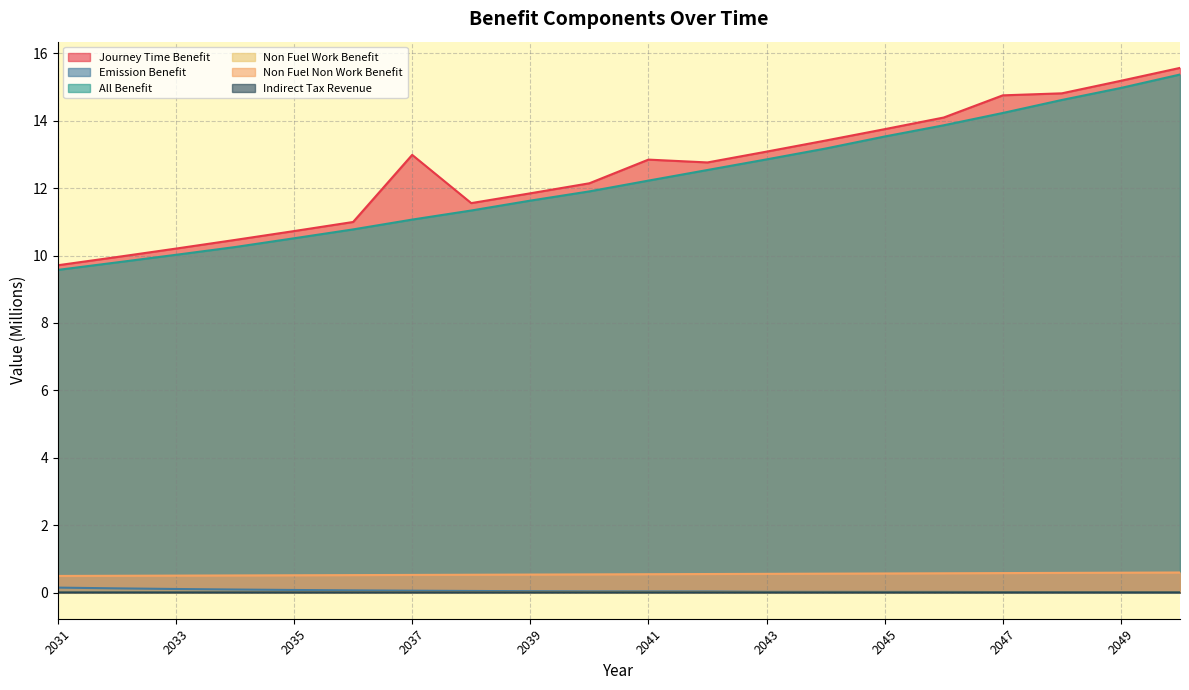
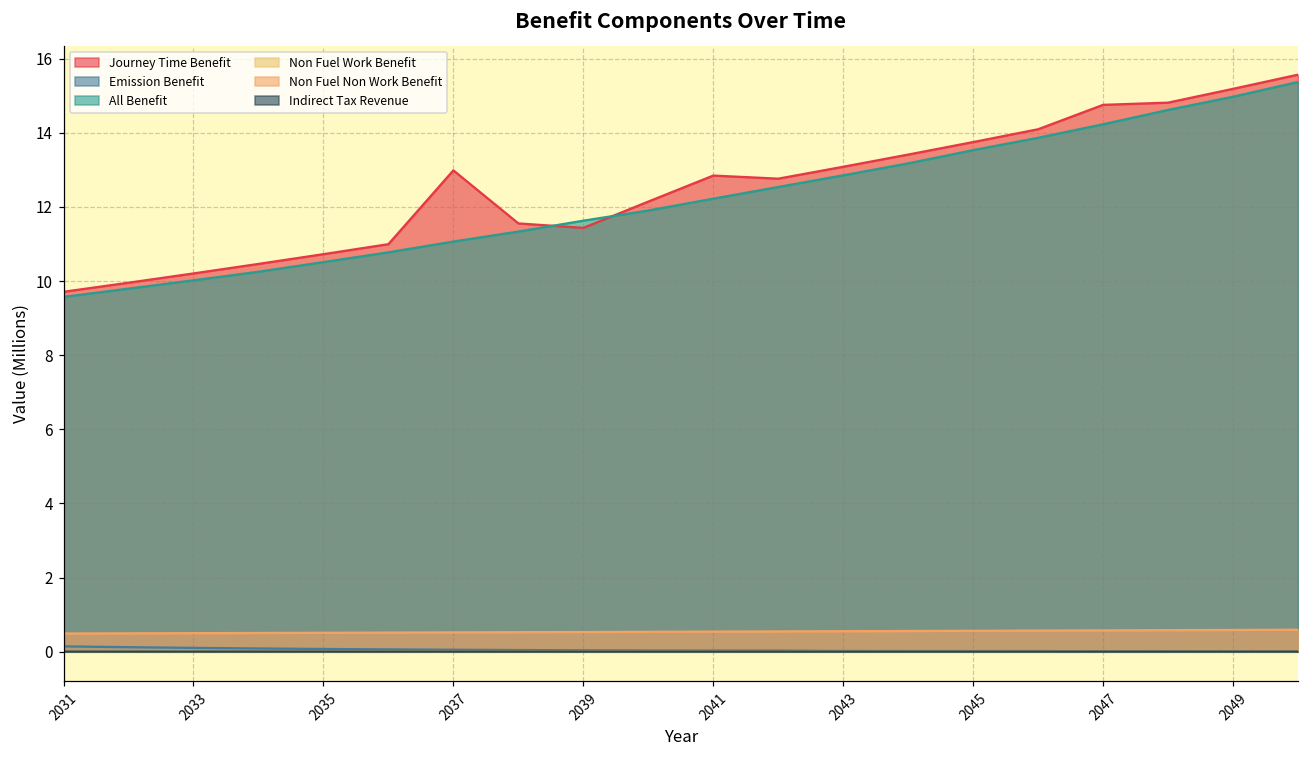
Journey Time Benefit, 2039: 11.8 -> 11.4
